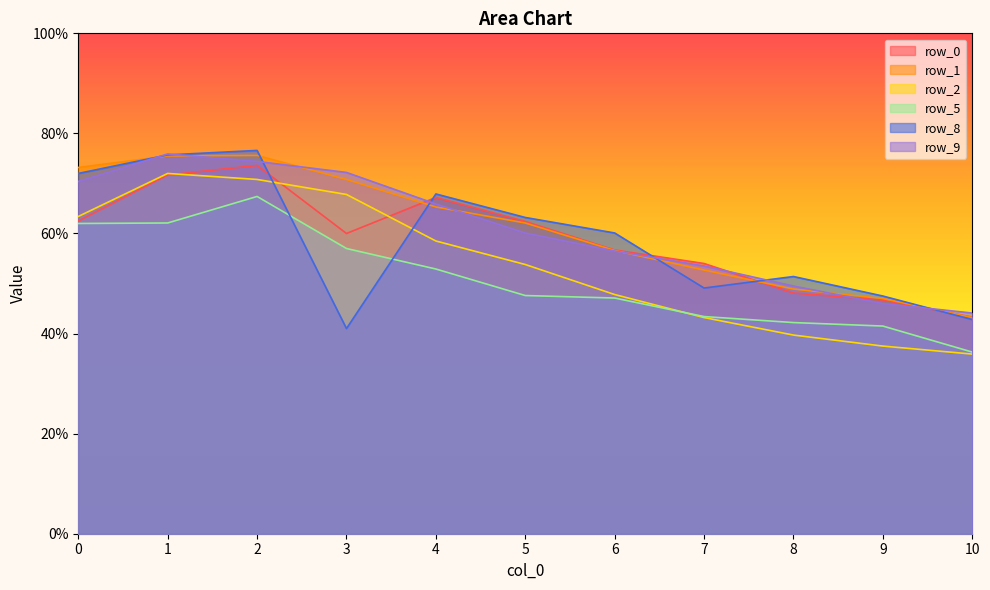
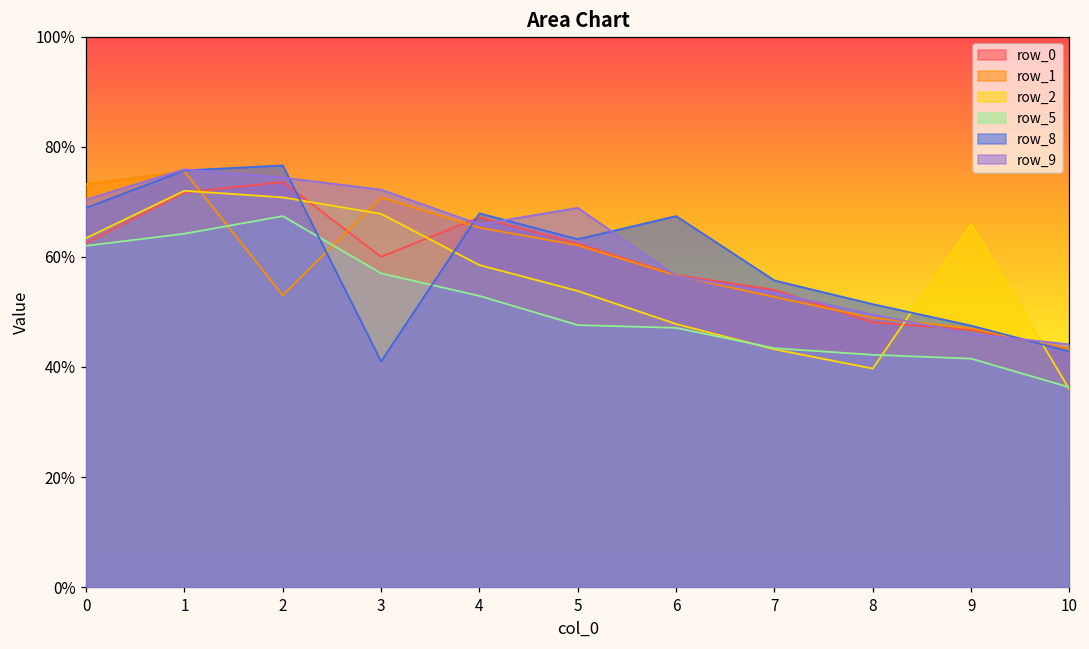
row_8, 0: 72% -> 69%
row_5, 1: 62% -> 64%
row_1, 2: 76% -> 53%
row_9, 5: 60% -> 69%
row_8, 6: 60% -> 67%
row_8, 7: 49% -> 56%
row_2, 9: 38% -> 66%
